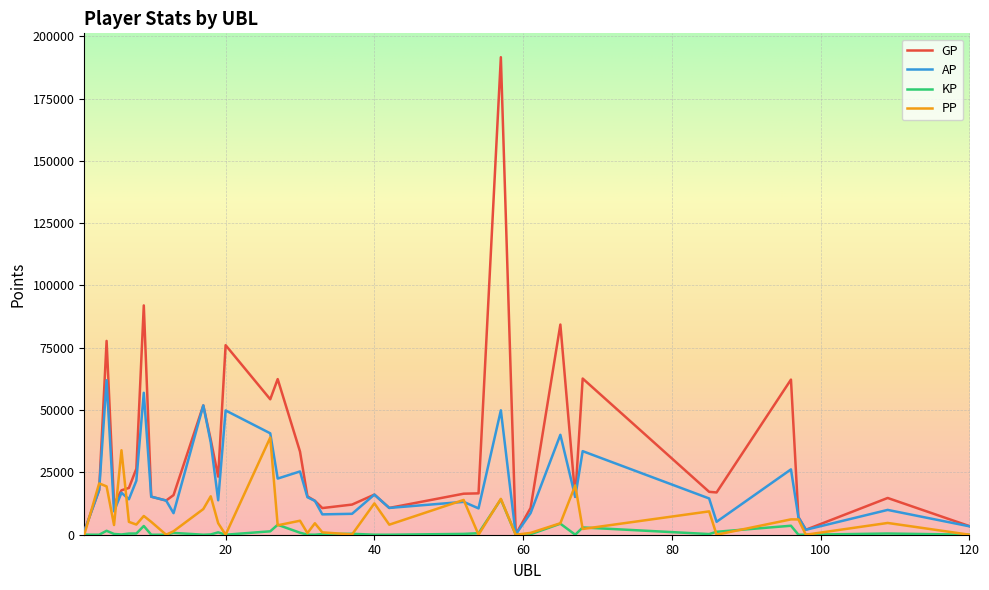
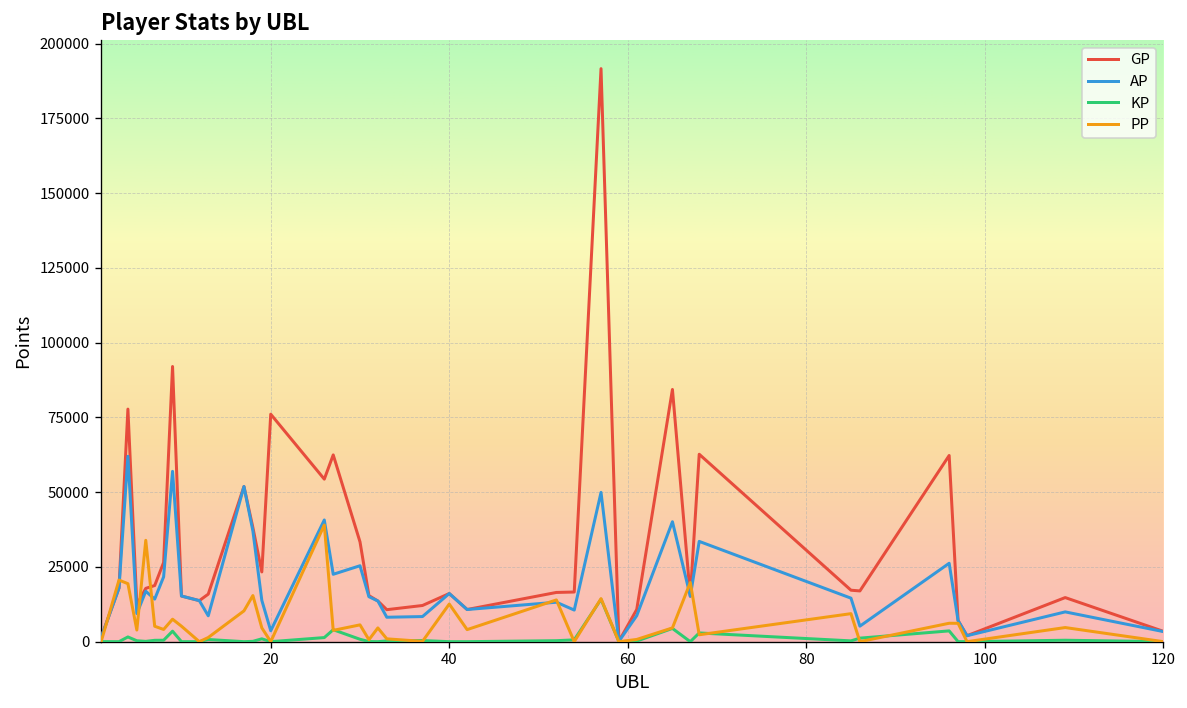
AP, 20: 50000 -> 4000
